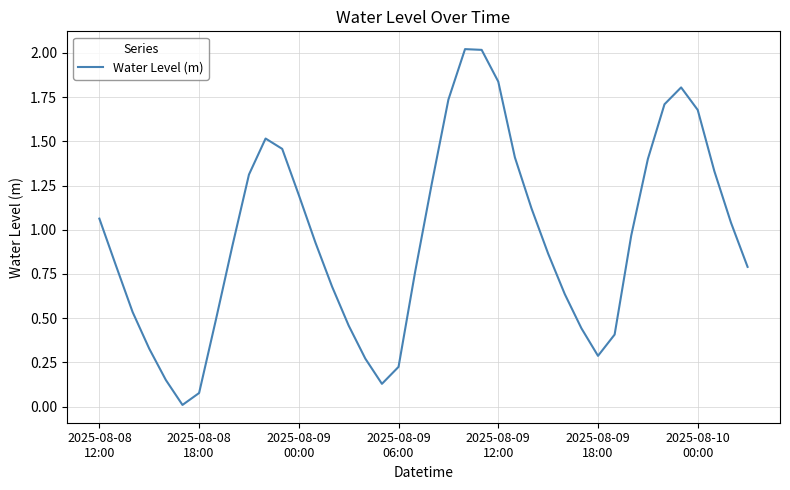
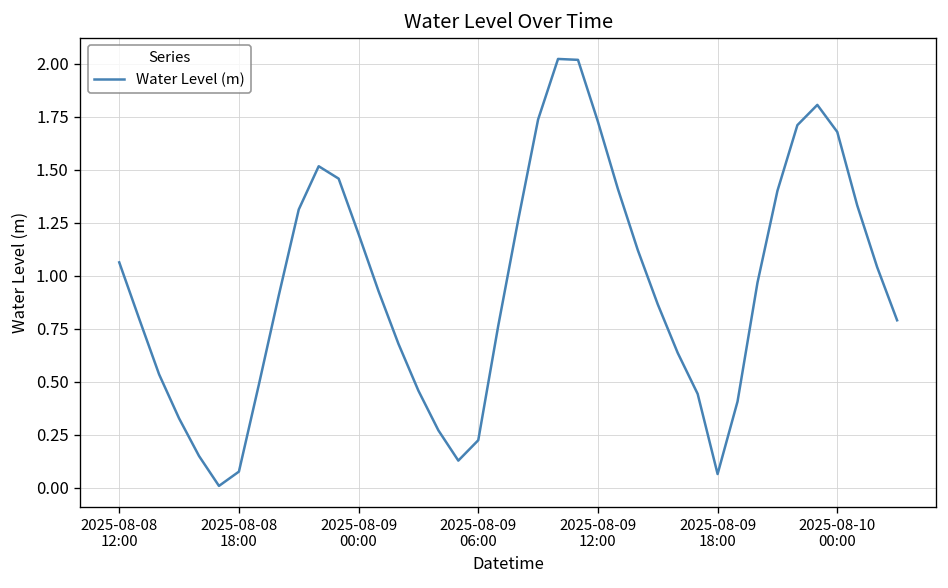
2025-08-09 12:00: 1.84 -> 1.73
2025-08-09 18:00: 0.29 -> 0.07
